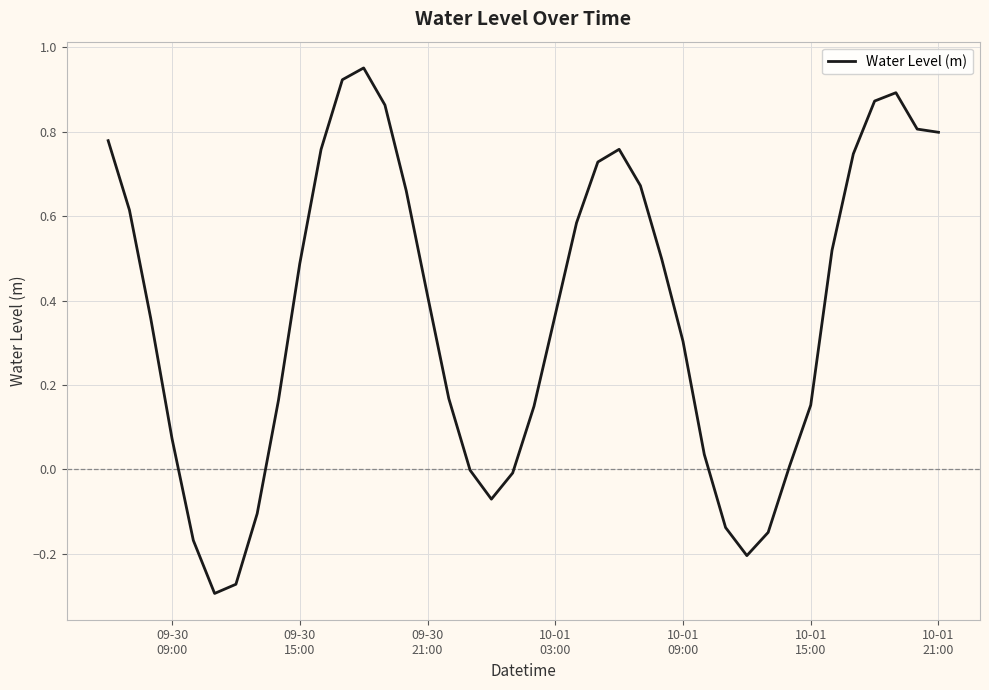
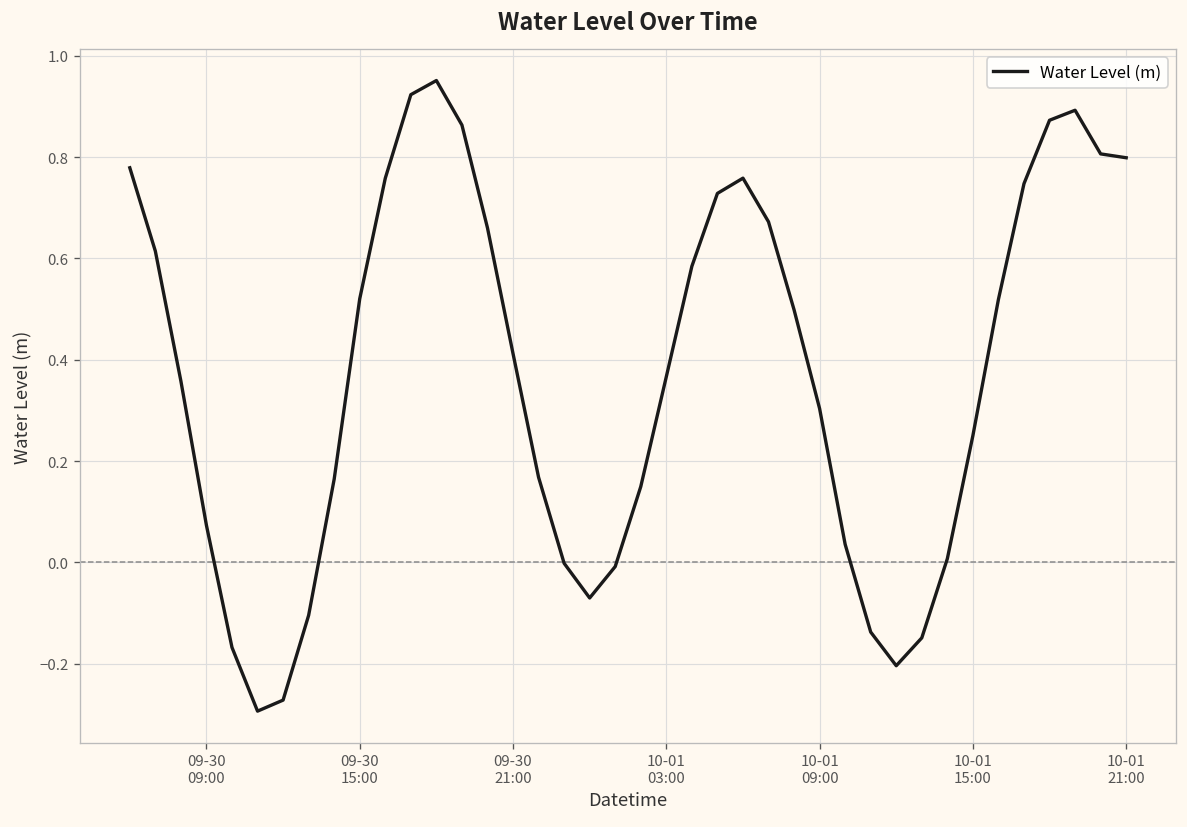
09-30 15:00: 0.49 -> 0.52
10-01 15:00: 0.15 -> 0.25
